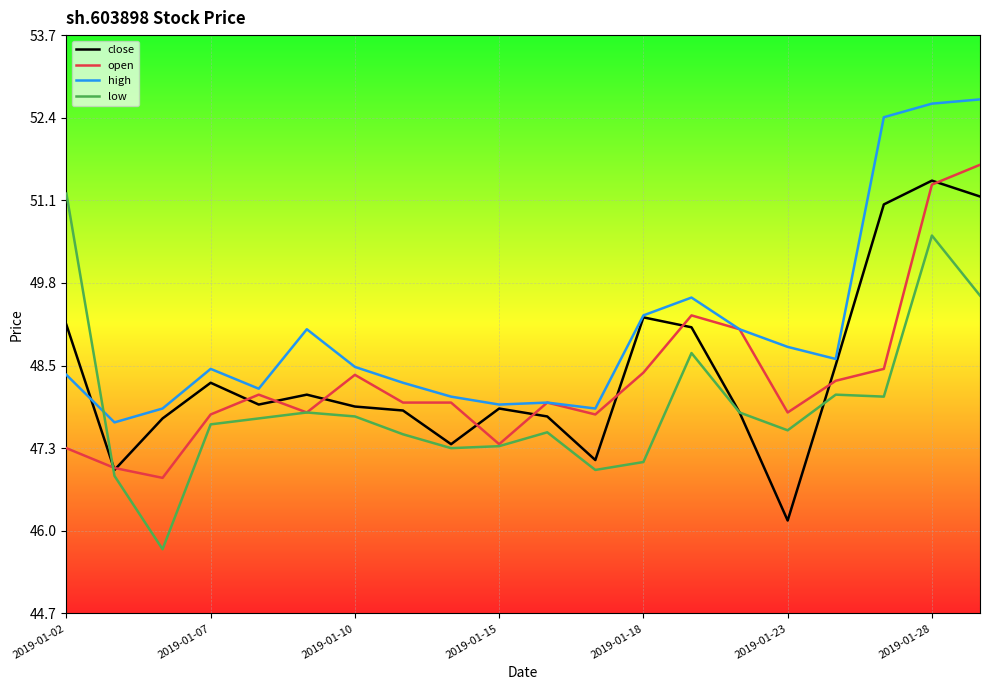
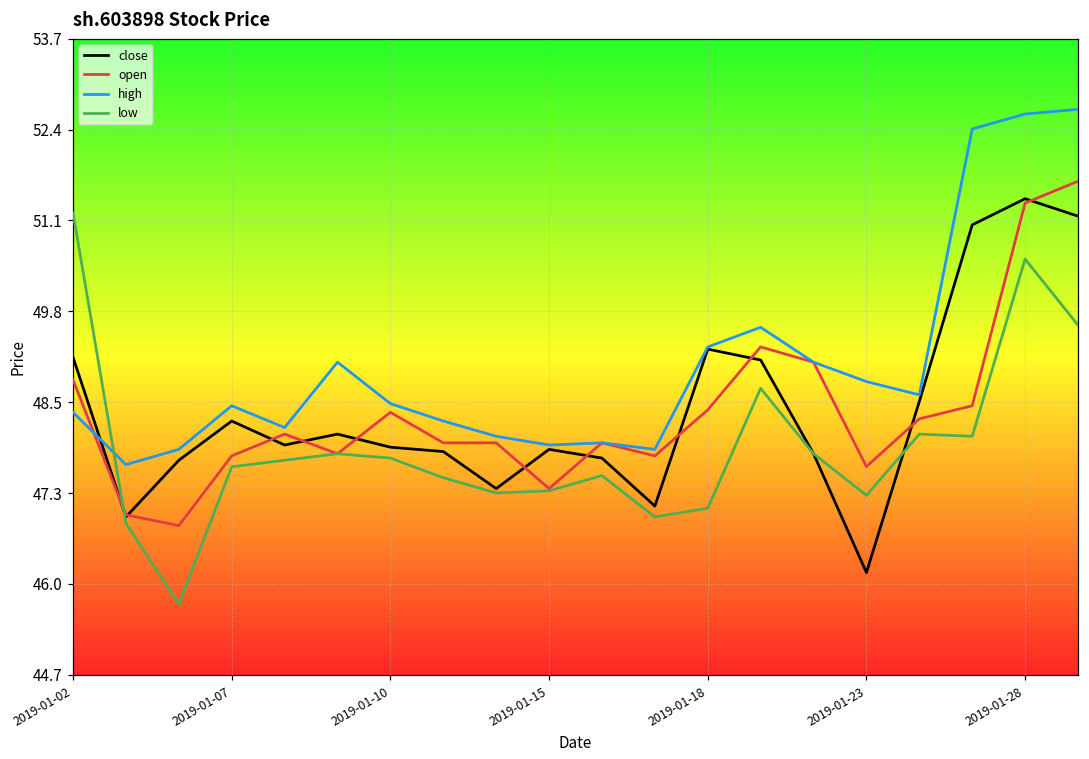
open, 2019-01-02: 47.3 -> 48.9
open, 2019-01-23: 47.8 -> 47.6
low, 2019-01-23: 47.5 -> 47.2
